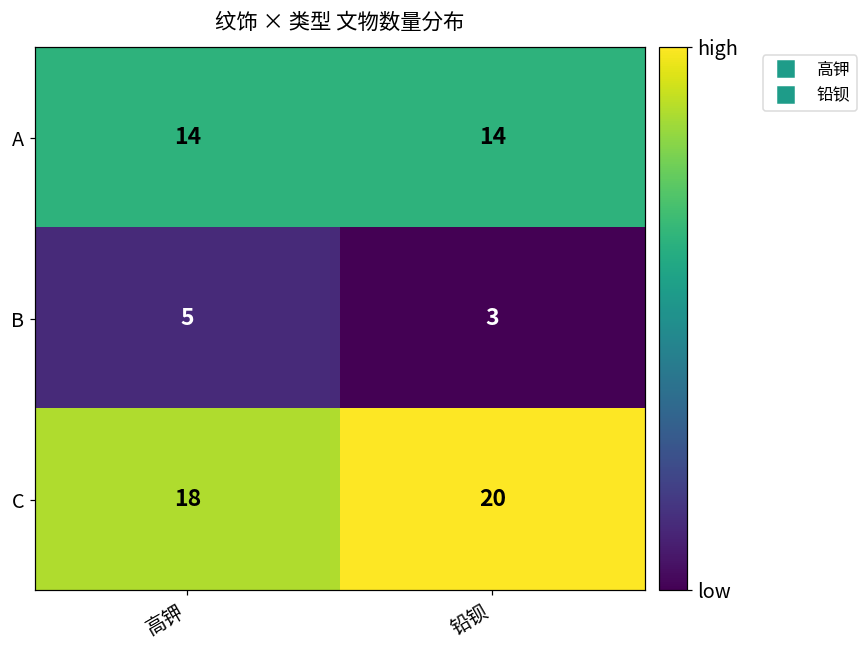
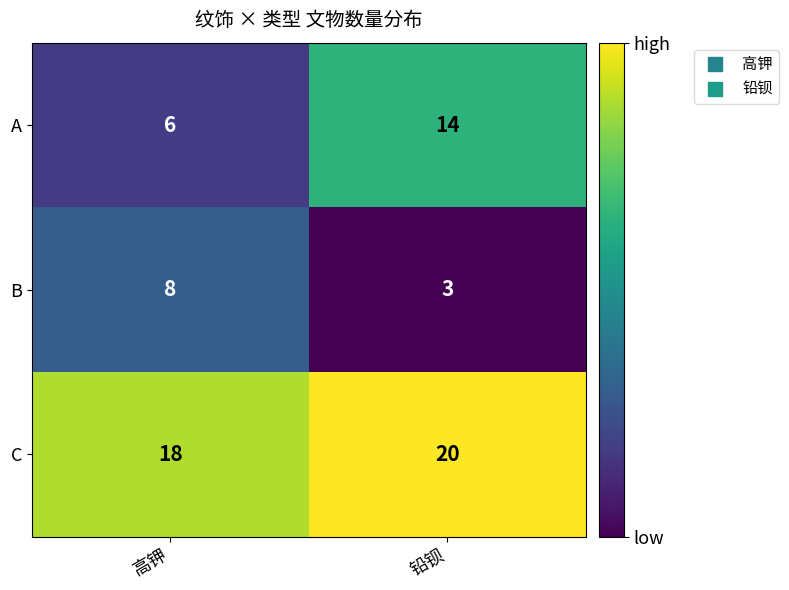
A, 高钾: 14 -> 6
B, 高钾: 5 -> 8
